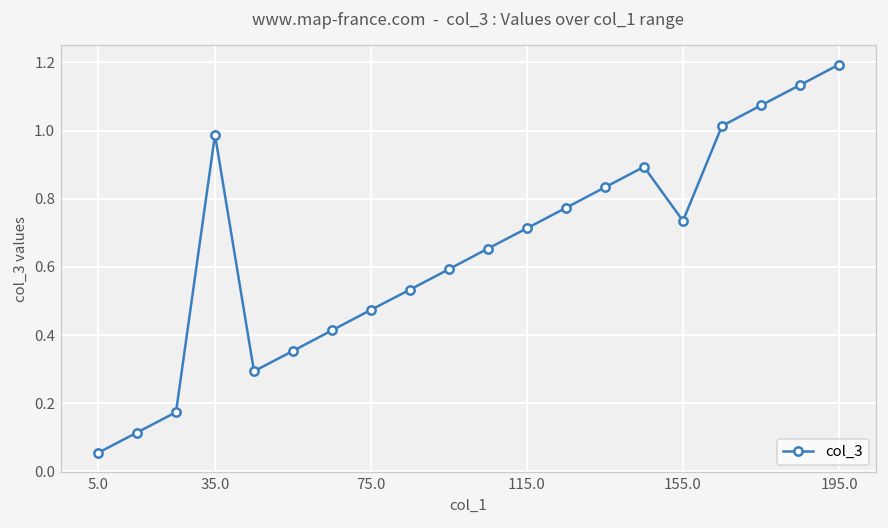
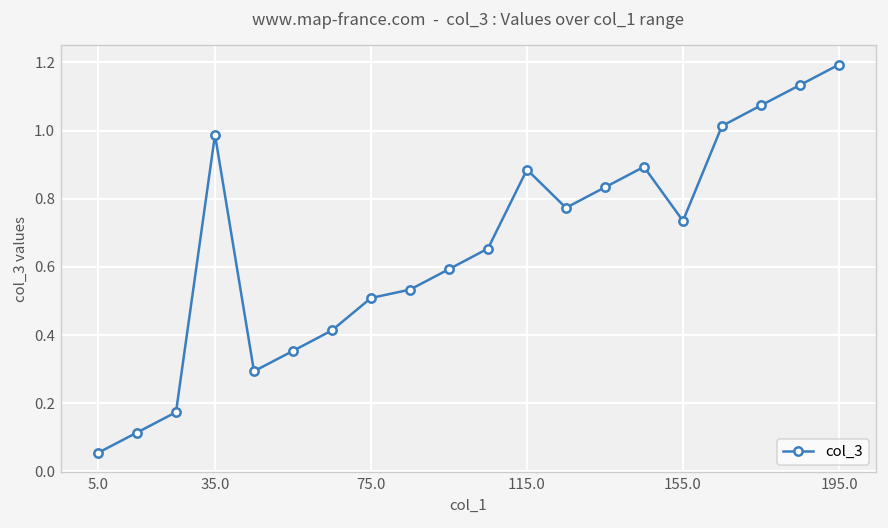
75.0: 0.47 -> 0.51
115.0: 0.71 -> 0.89
